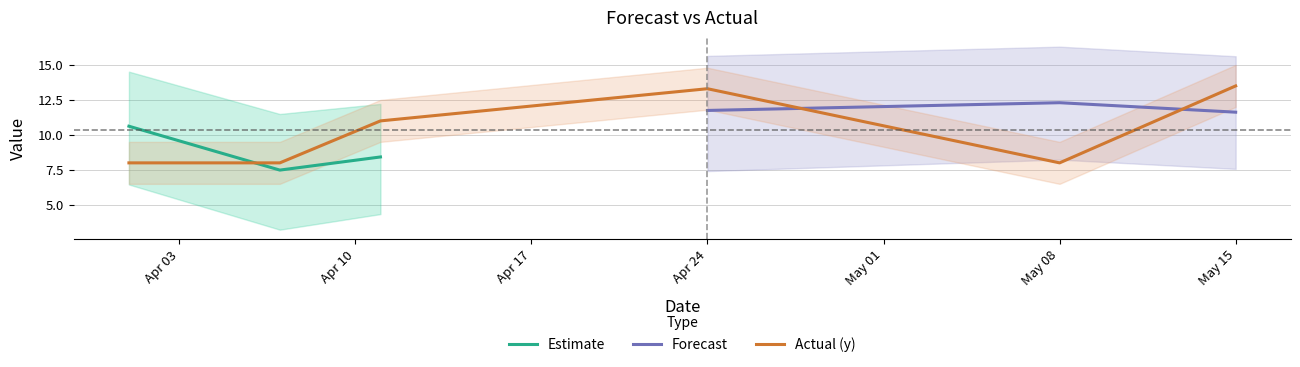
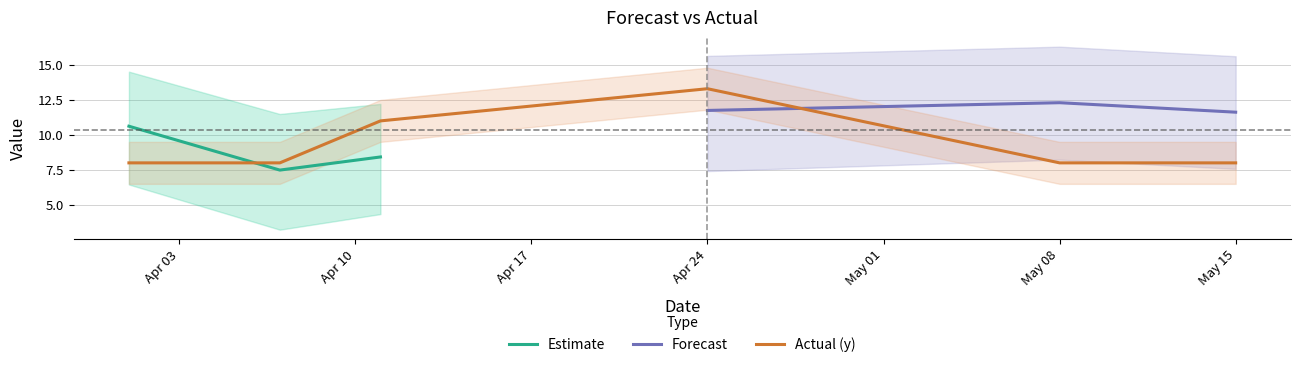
Actual (y), May 15: 13.5 -> 8.0
